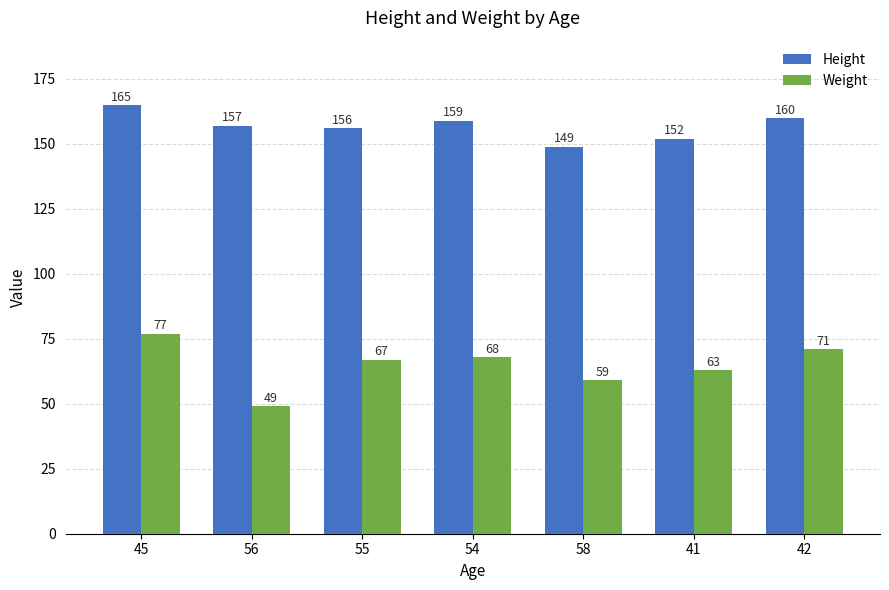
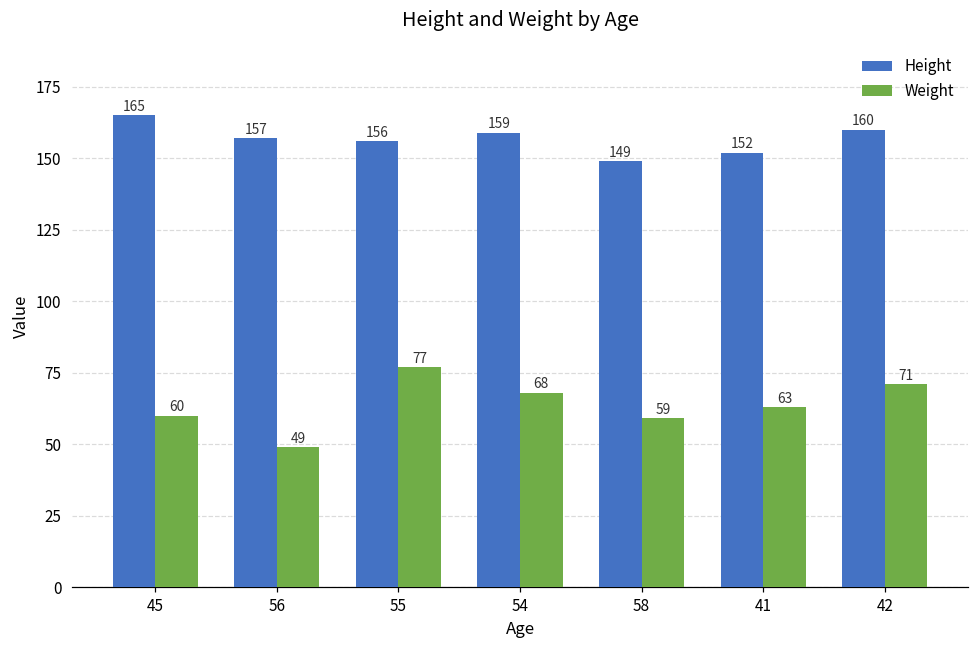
Weight, 45: 77 -> 60
Weight, 55: 67 -> 77
